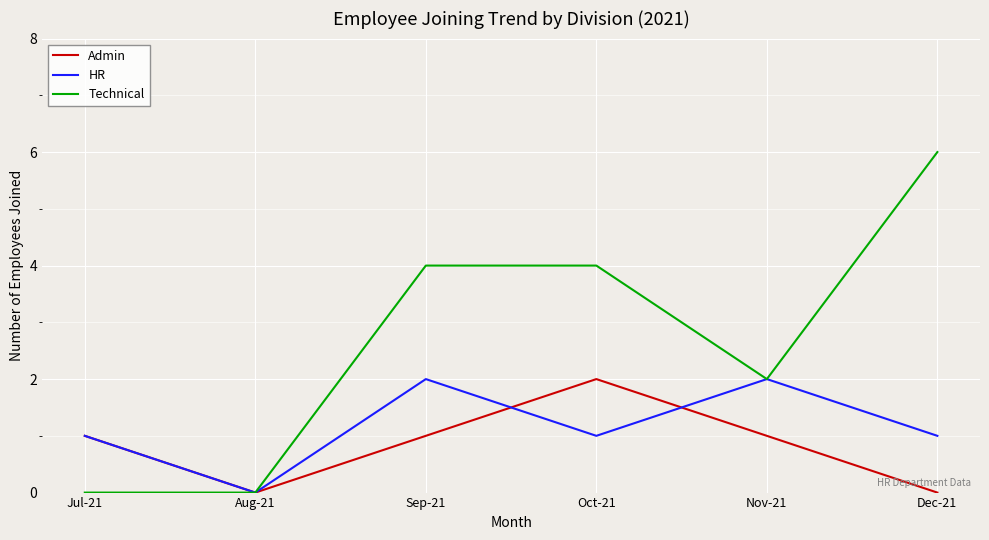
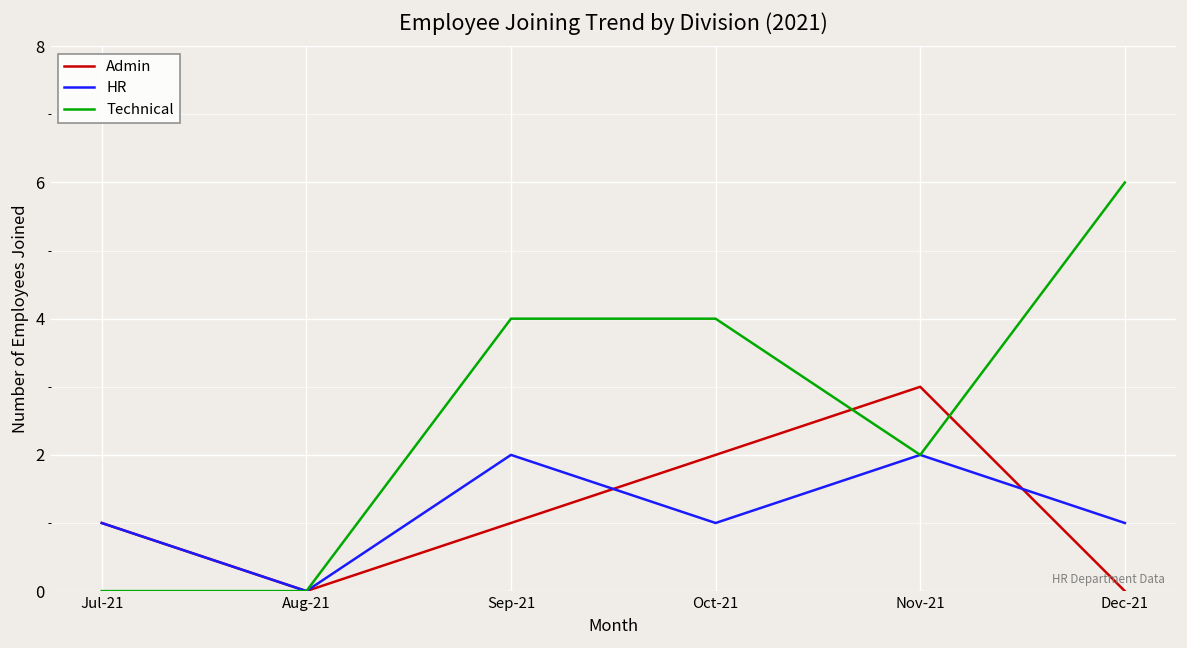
Admin, Nov-21: 1 -> 3
